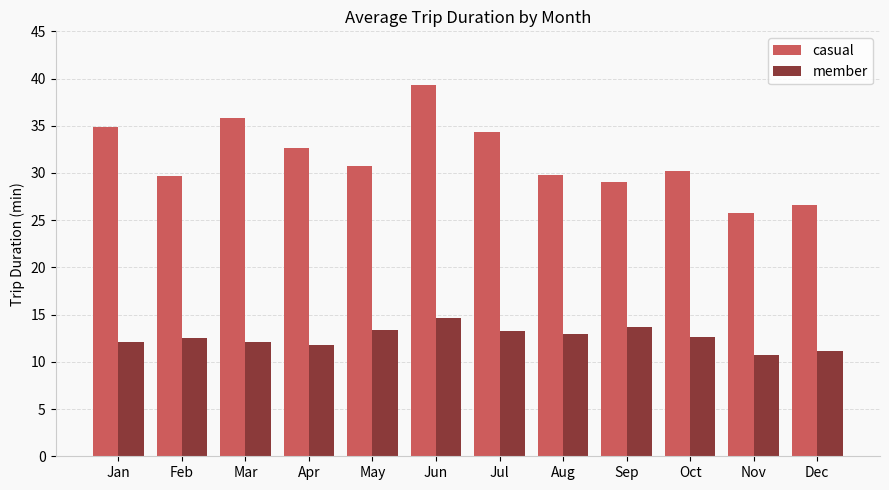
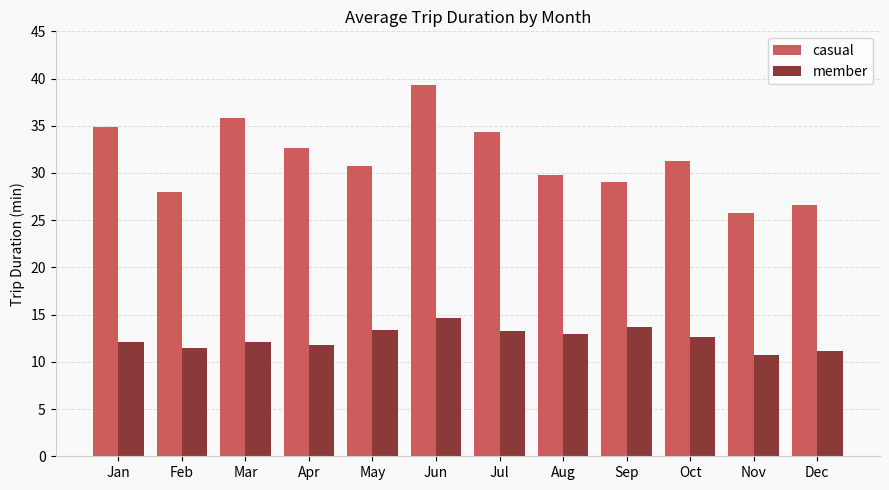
casual, Feb: 30 -> 28
member, Feb: 13 -> 11
casual, Oct: 30 -> 31
